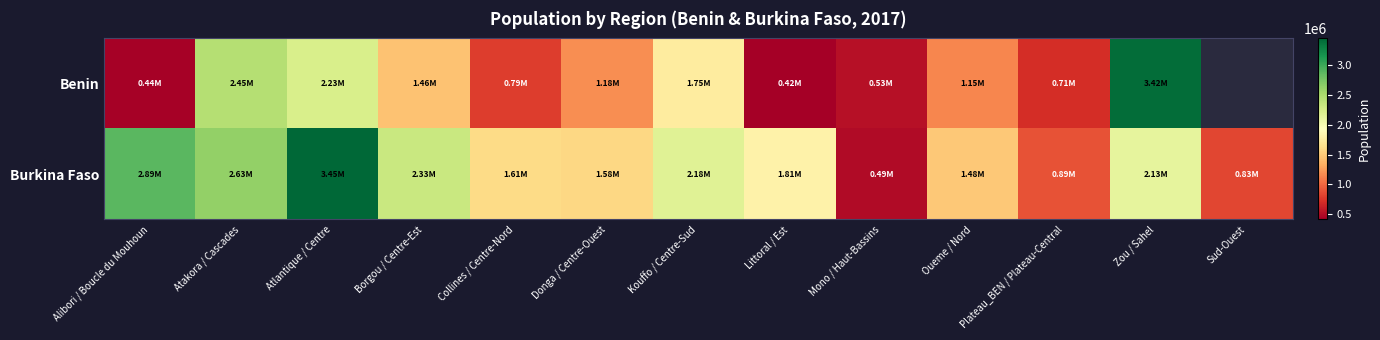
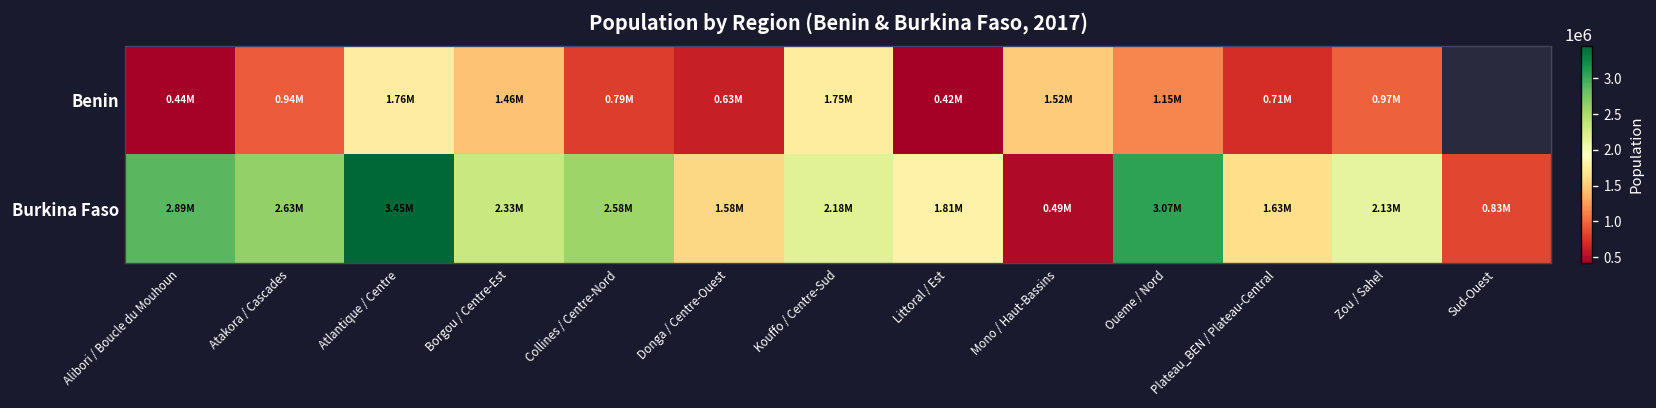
Benin, Atakora / Cascades: 2.45M -> 0.94M
Benin, Atlantique / Centre: 2.23M -> 1.76M
Benin, Donga / Centre-Ouest: 1.18M -> 0.63M
Benin, Mono / Haut-Bassins: 0.53M -> 1.52M
Benin, Zou / Sahel: 3.42M -> 0.97M
Burkina Faso, Collines / Centre-Nord: 1.61M -> 2.58M
Burkina Faso, Oueme / Nord: 1.48M -> 3.07M
Burkina Faso, Plateau_BEN / Plateau-Central: 0.89M -> 1.63M
